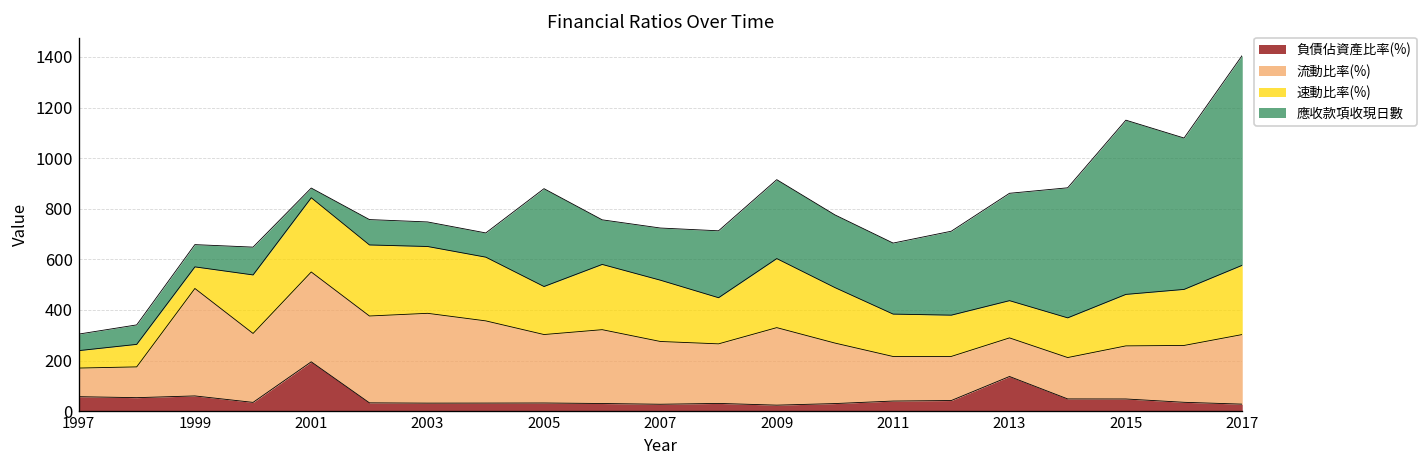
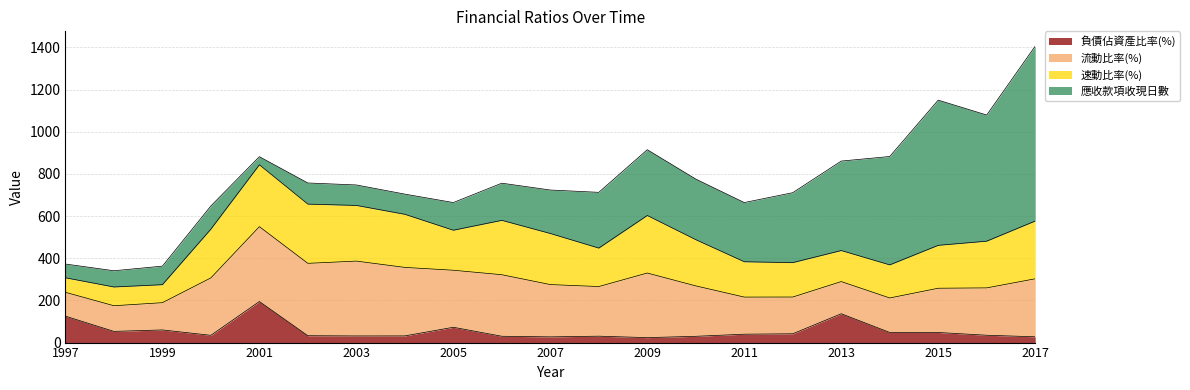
負債佔資產比率(%), 1997: 60 -> 130
流動比率(%), 1999: 420 -> 130
負債佔資產比率(%), 2005: 30 -> 70
應收款項收現日數, 2005: 390 -> 130
